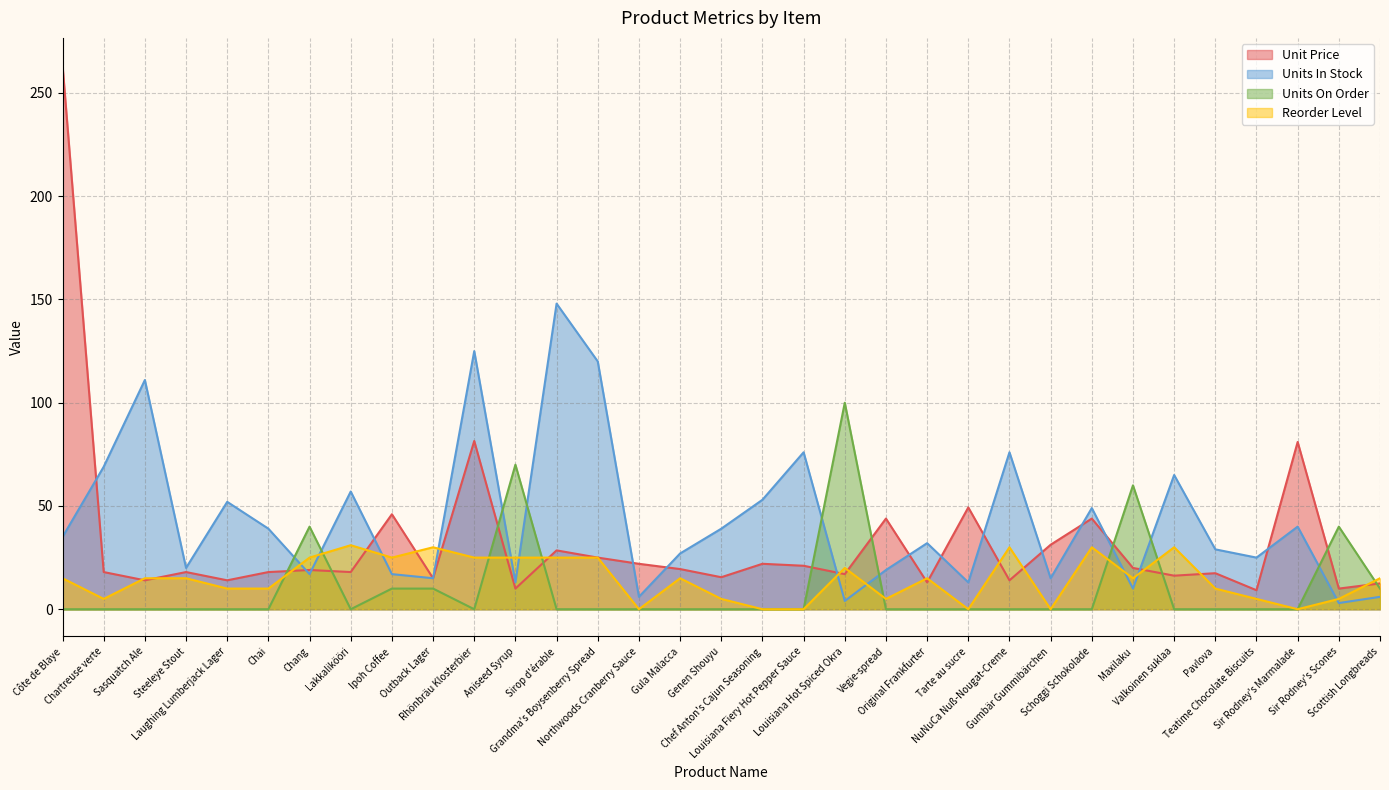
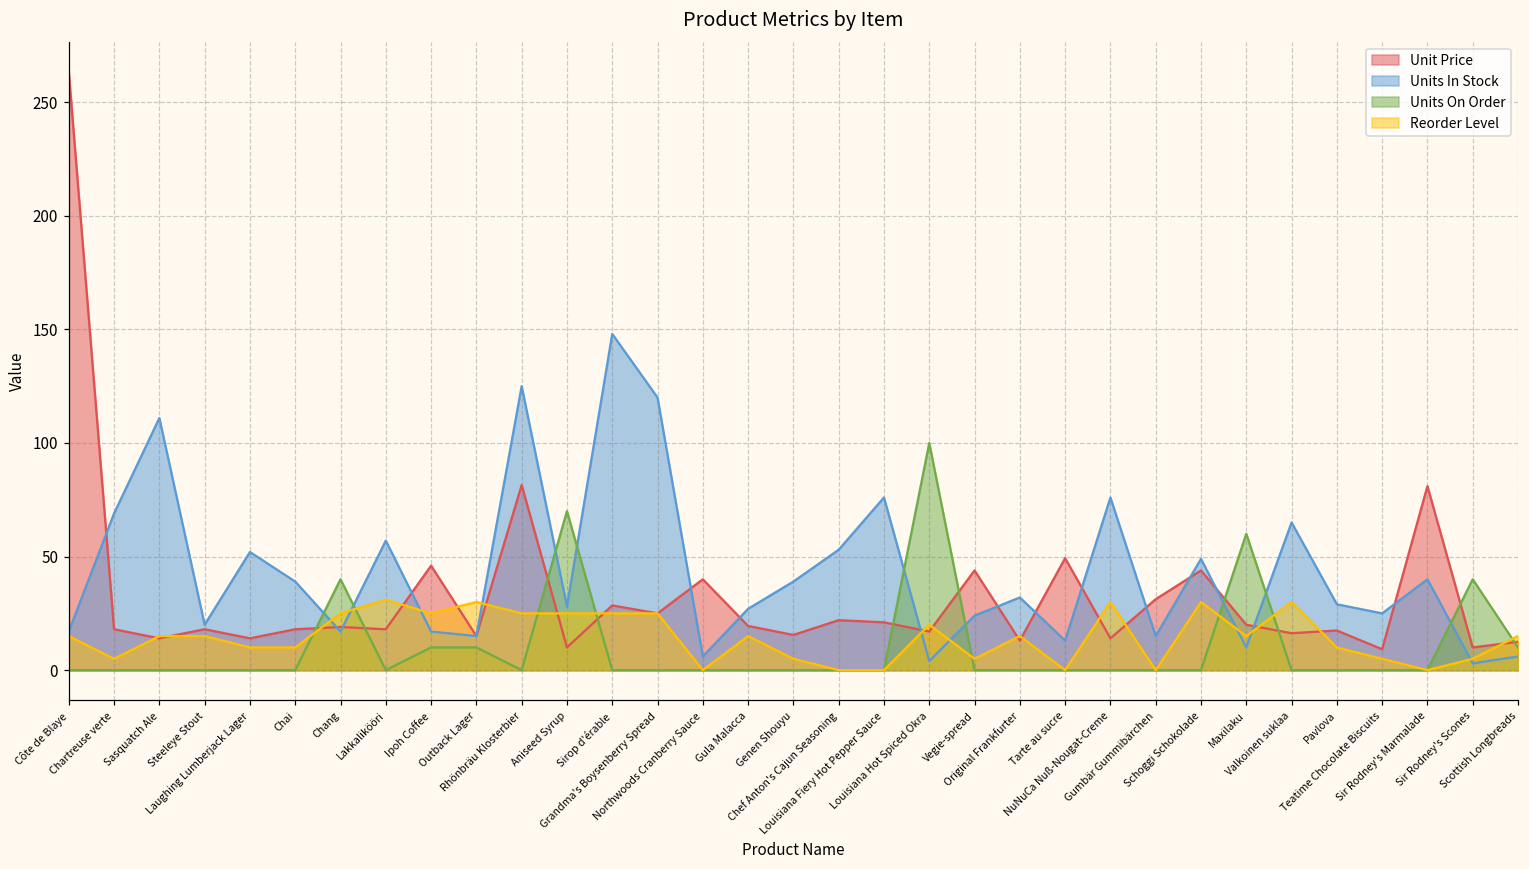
Units In Stock, Côte de Blaye: 35 -> 17
Units In Stock, Aniseed Syrup: 13 -> 28
Unit Price, Northwoods Cranberry Sauce: 22 -> 40
Units In Stock, Vegie-spread: 19 -> 24
